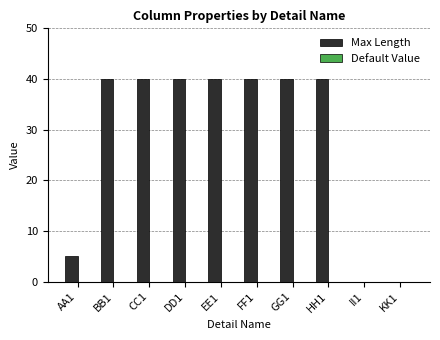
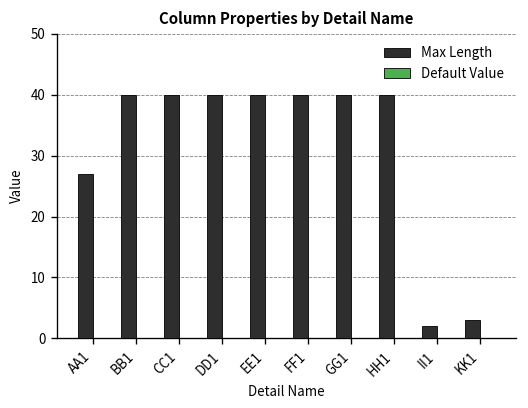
Max Length, AA1: 5 -> 27
Max Length, II1: 0 -> 2
Max Length, KK1: 0 -> 3
